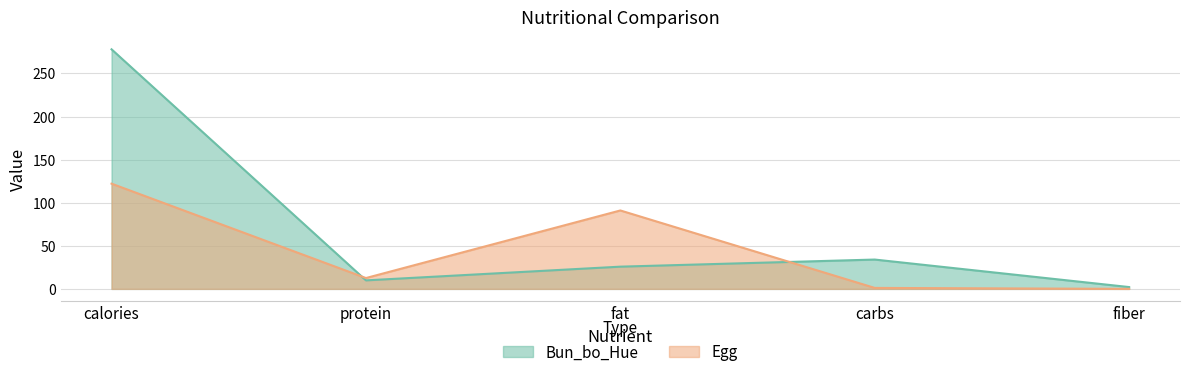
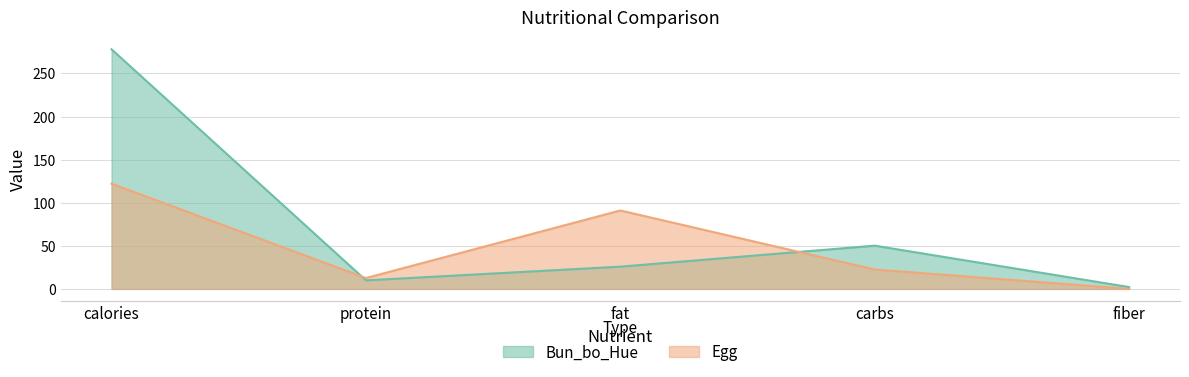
Bun_bo_Hue, carbs: 30 -> 50
Egg, carbs: 0 -> 20
